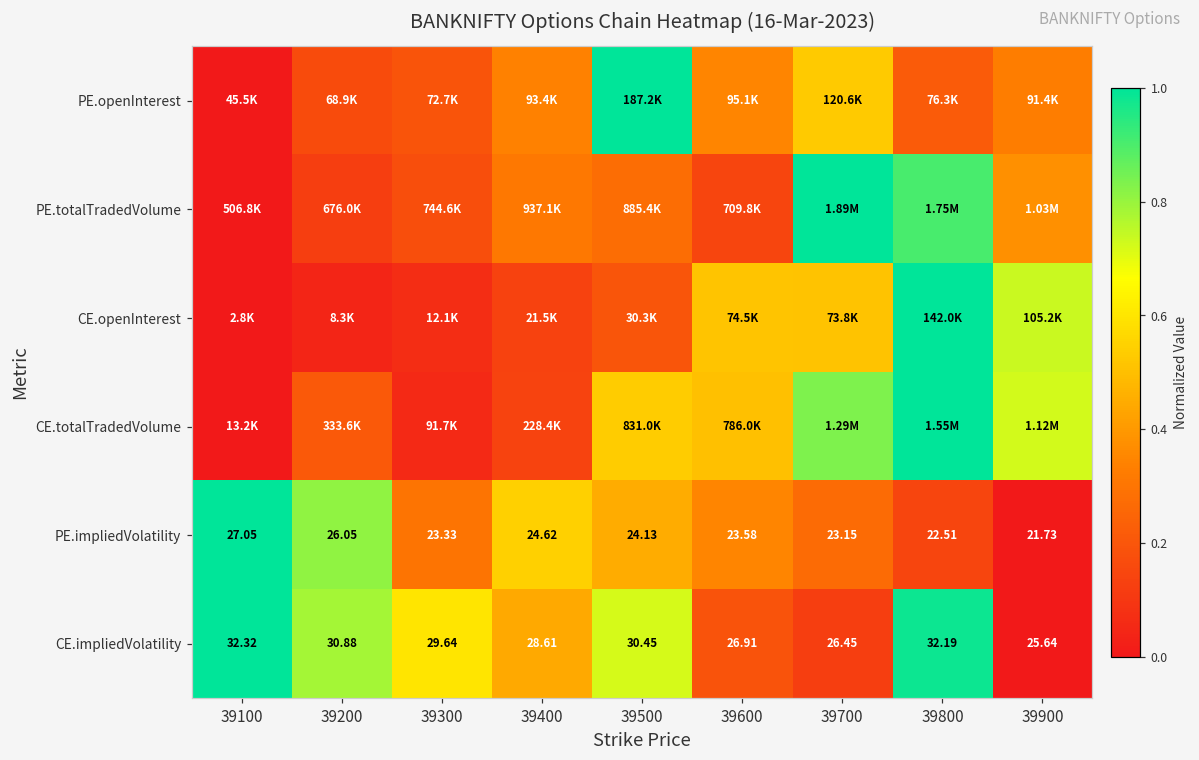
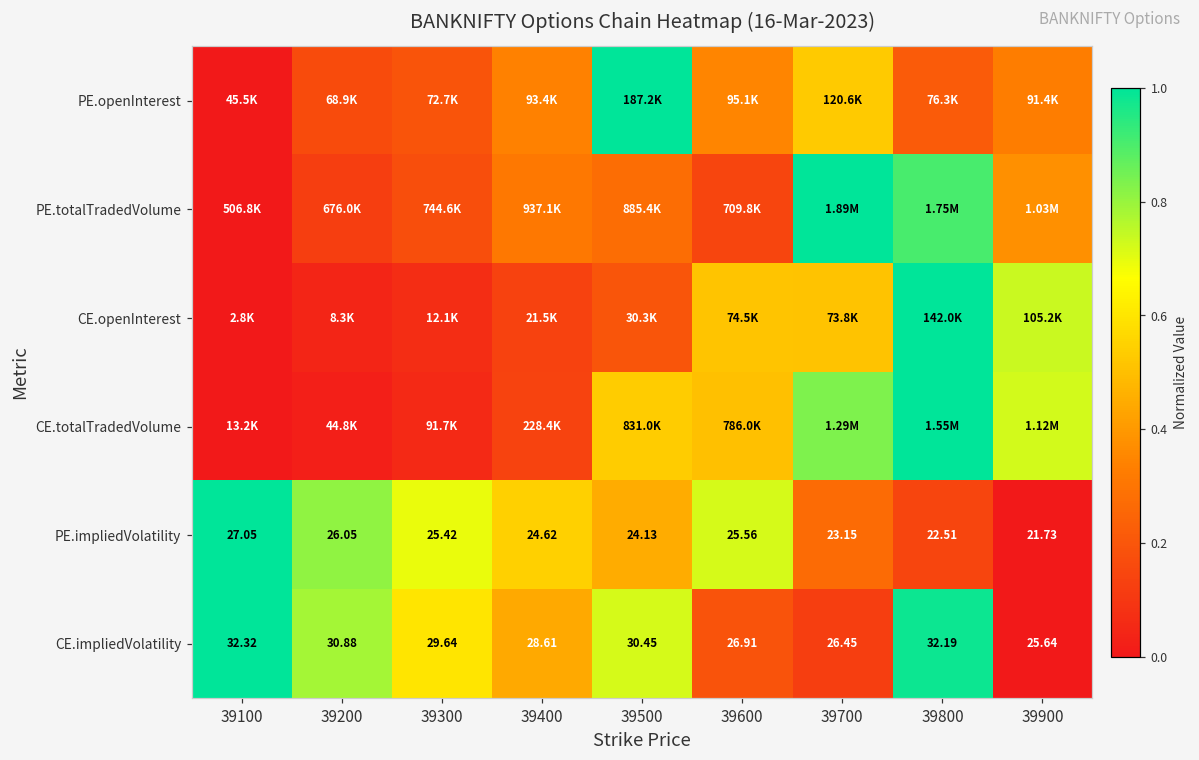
CE.totalTradedVolume, 39200: 333.6K -> 44.8K
PE.impliedVolatility, 39300: 23.33 -> 25.42
PE.impliedVolatility, 39600: 23.58 -> 25.56
